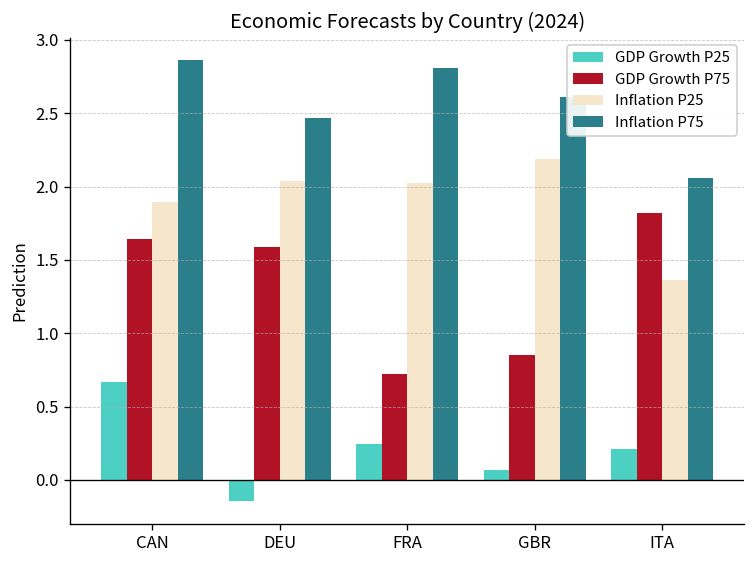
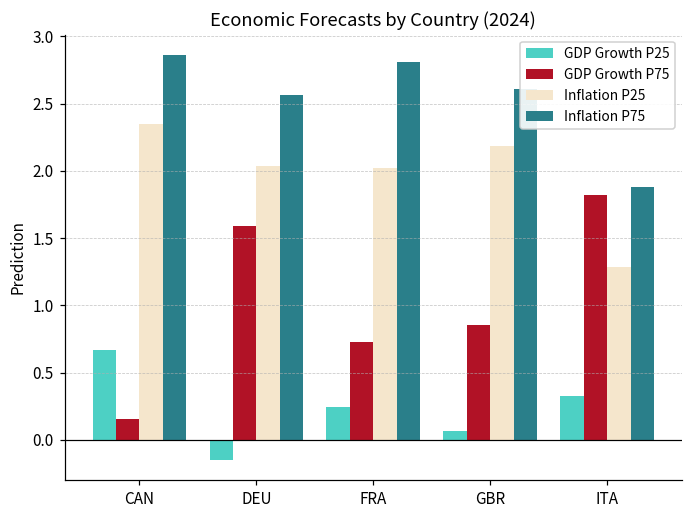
GDP Growth P75, CAN: 1.64 -> 0.15
Inflation P25, CAN: 1.89 -> 2.35
Inflation P75, DEU: 2.47 -> 2.57
GDP Growth P25, ITA: 0.21 -> 0.33
Inflation P25, ITA: 1.36 -> 1.29
Inflation P75, ITA: 2.06 -> 1.88
